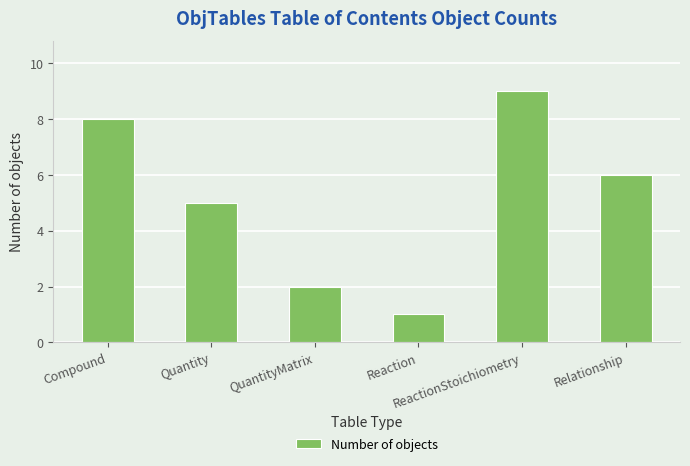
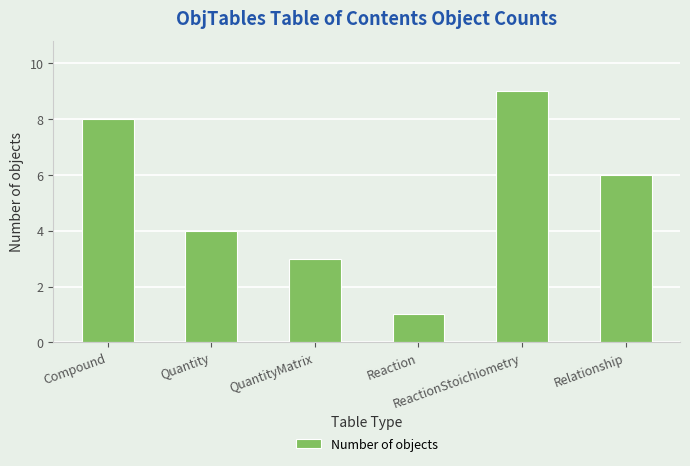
Quantity: 5 -> 4
QuantityMatrix: 2 -> 3
